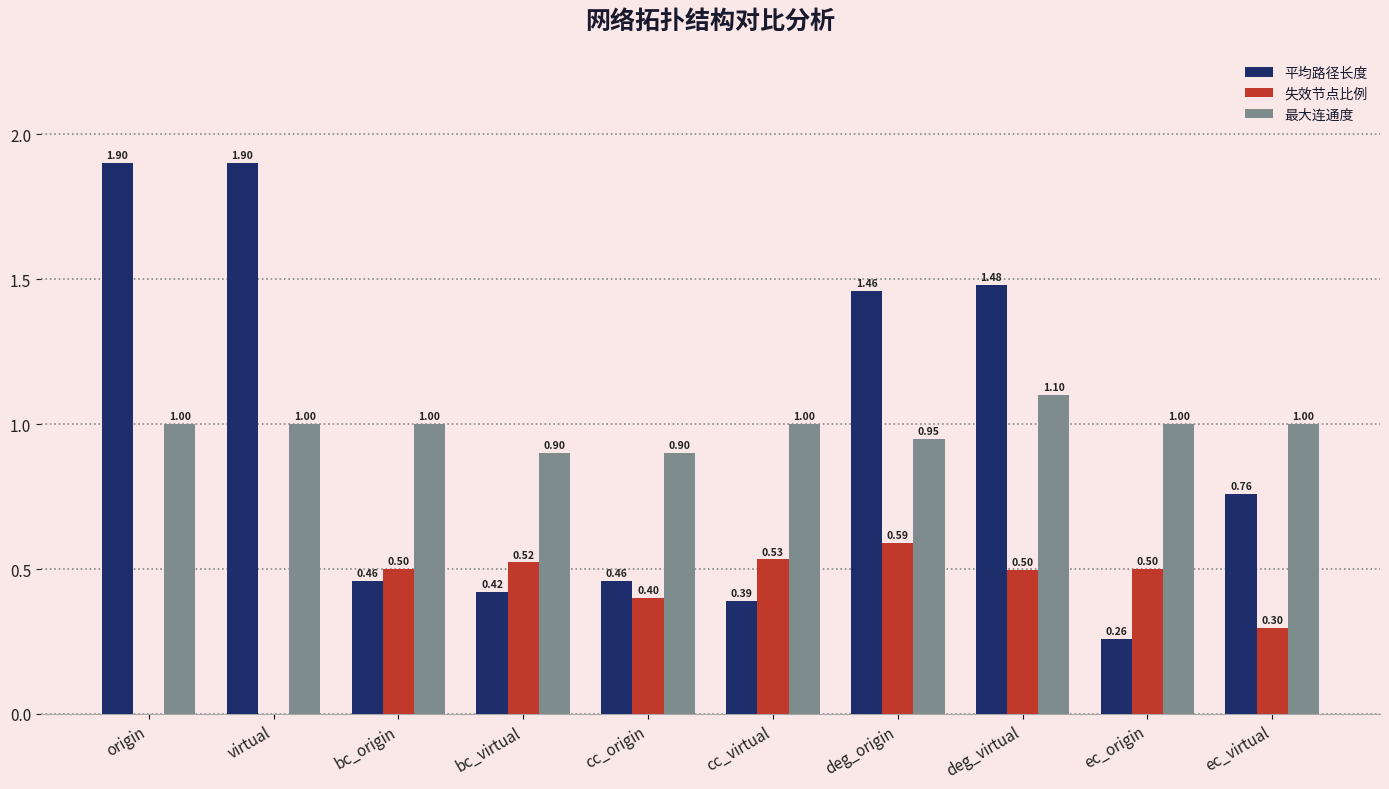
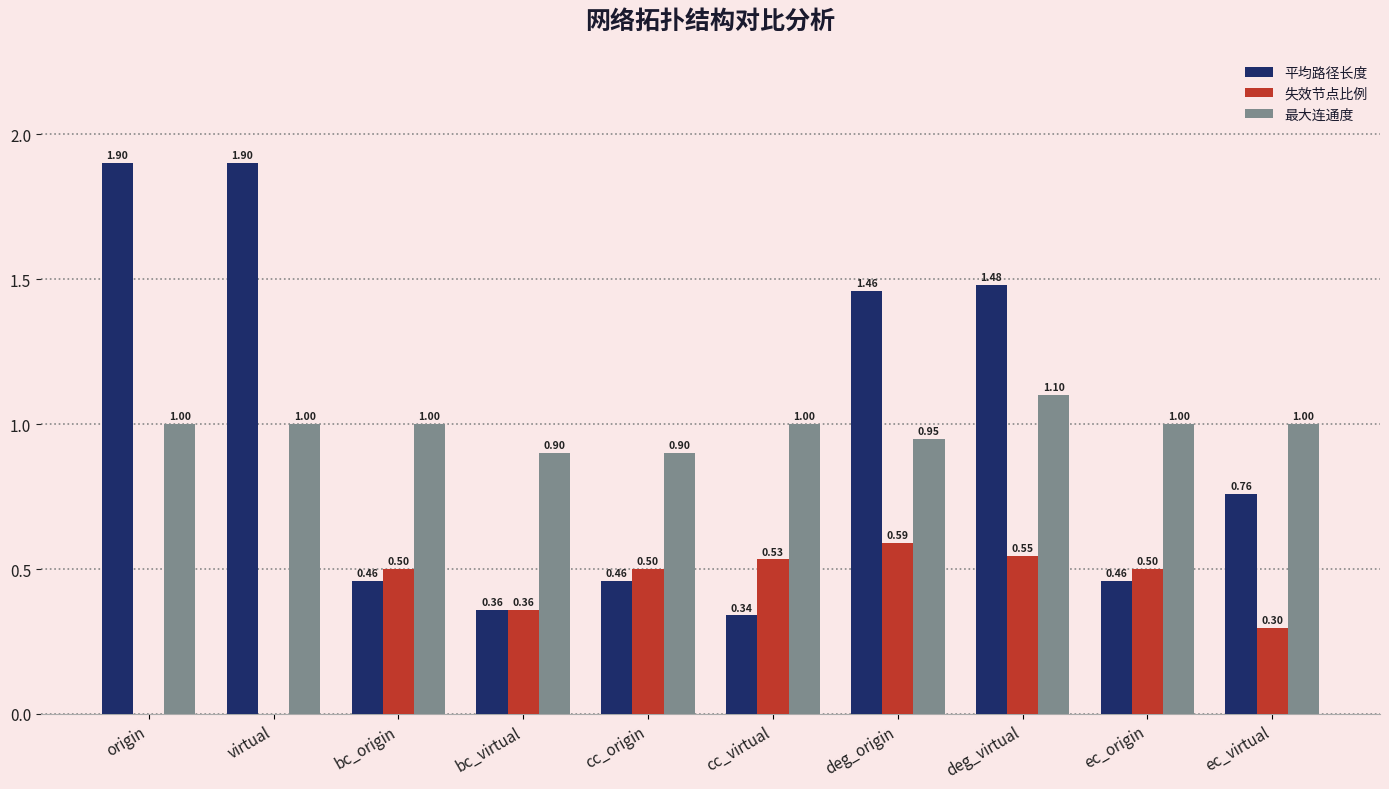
平均路径长度, bc_virtual: 0.42 -> 0.36
失效节点比例, bc_virtual: 0.52 -> 0.36
失效节点比例, cc_origin: 0.40 -> 0.50
平均路径长度, cc_virtual: 0.39 -> 0.34
失效节点比例, deg_virtual: 0.50 -> 0.55
平均路径长度, ec_origin: 0.26 -> 0.46
